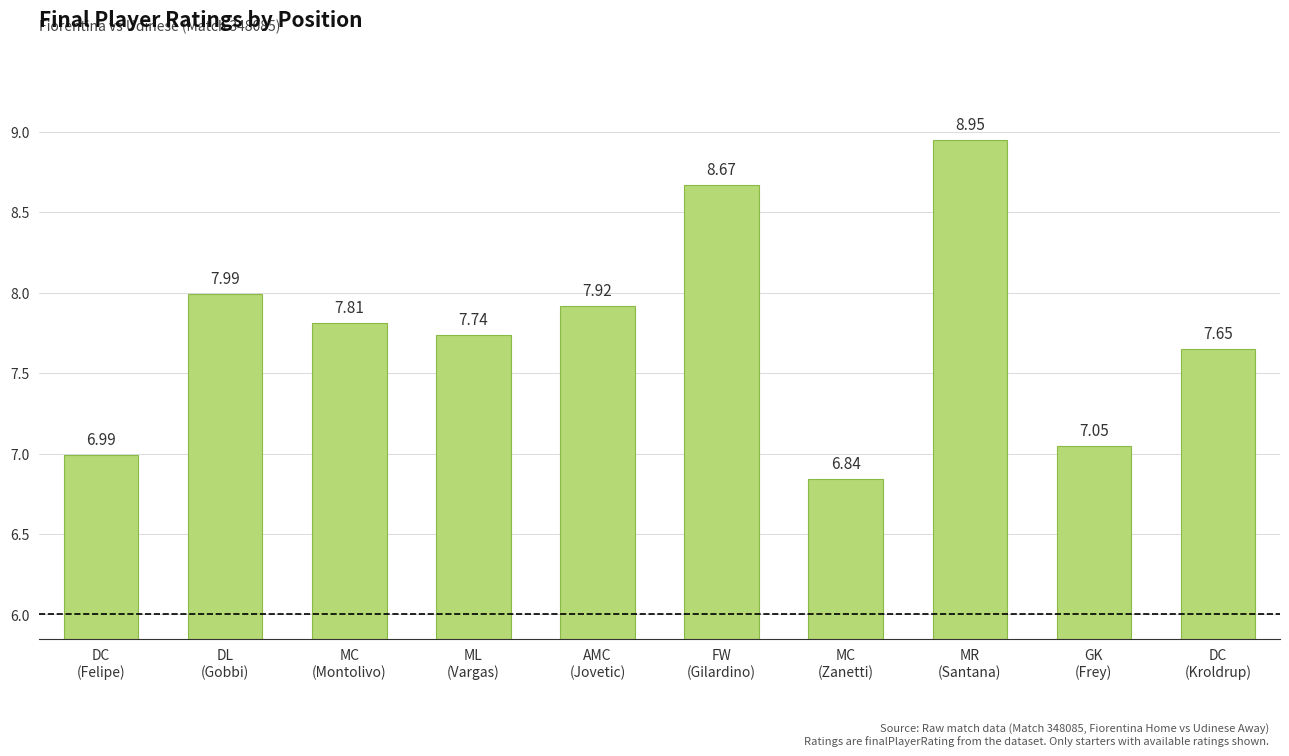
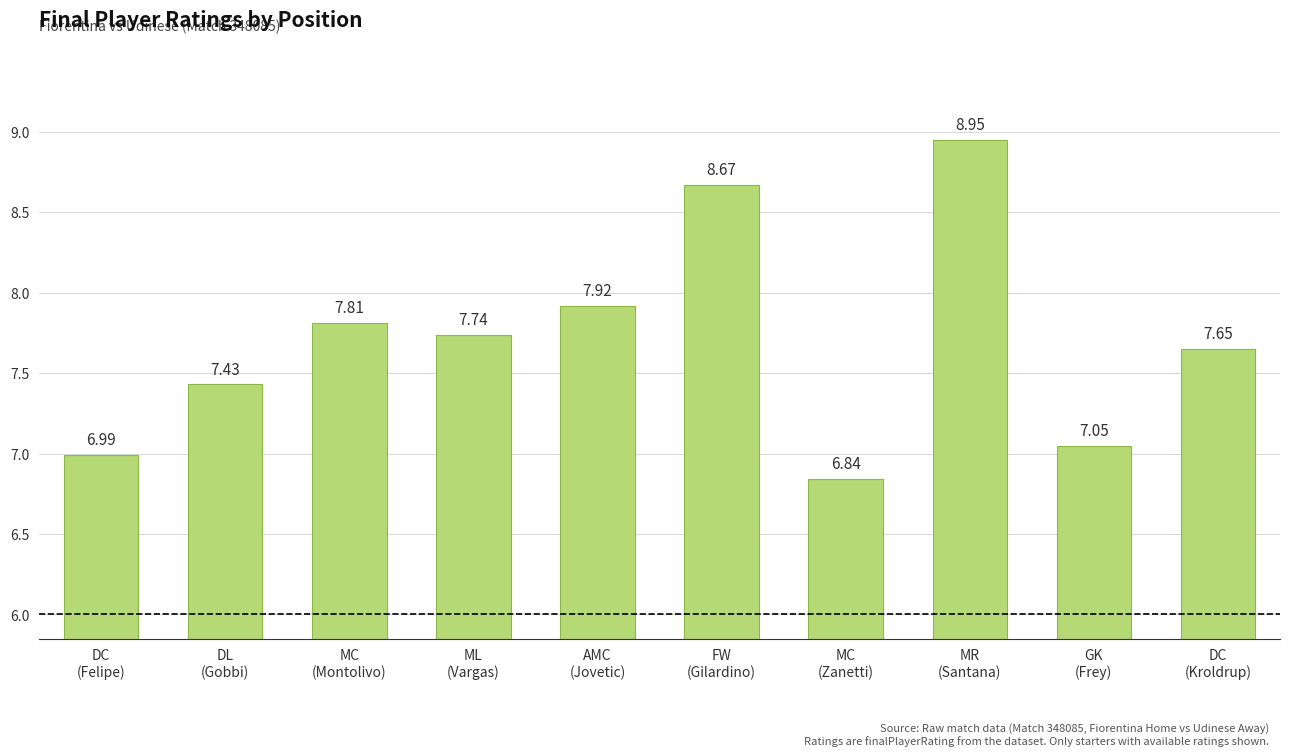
DL (Gobbi): 7.99 -> 7.43
